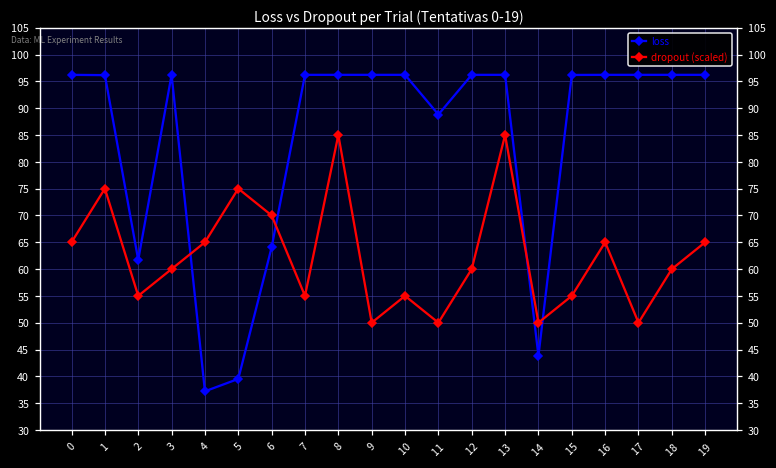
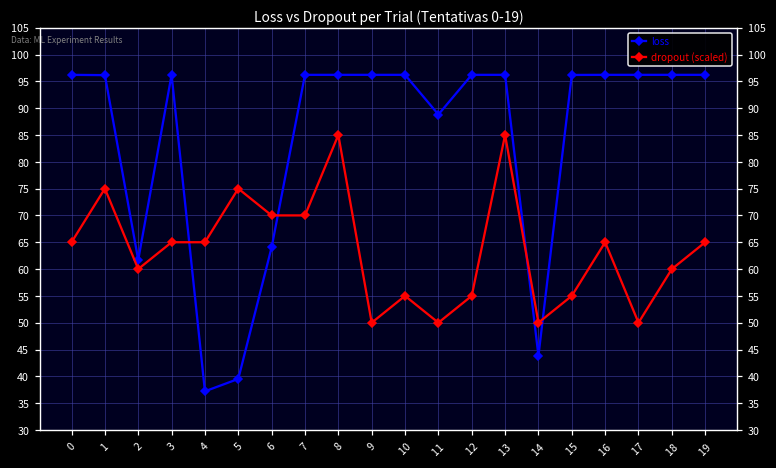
dropout (scaled), 2: 55 -> 60
dropout (scaled), 3: 60 -> 65
dropout (scaled), 7: 55 -> 70
dropout (scaled), 12: 60 -> 55
